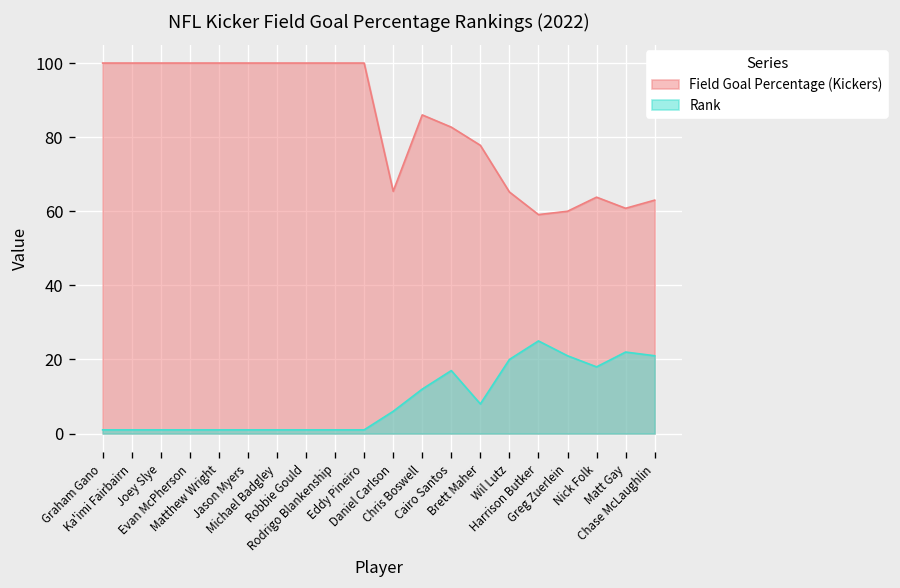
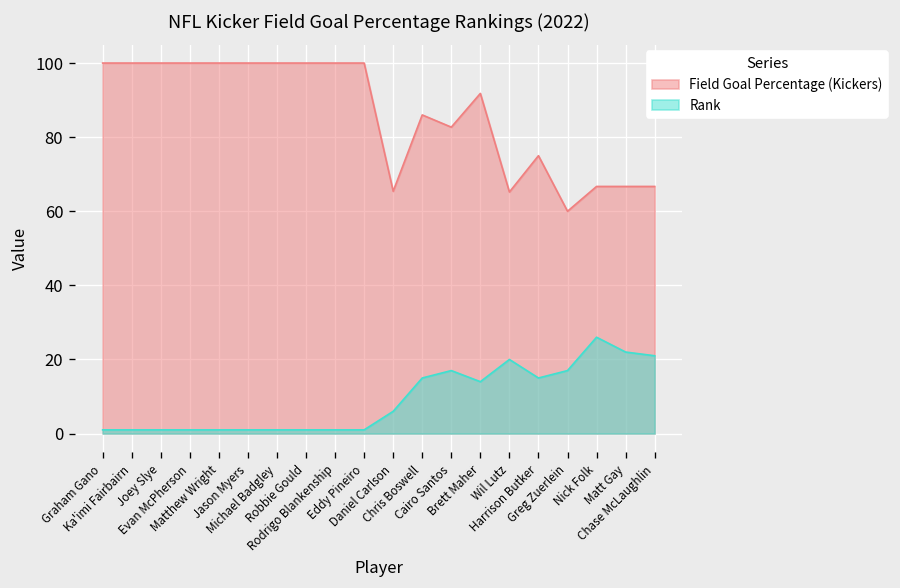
Rank, Chris Boswell: 12 -> 15
Field Goal Percentage (Kickers), Brett Maher: 78 -> 92
Rank, Brett Maher: 8 -> 14
Field Goal Percentage (Kickers), Harrison Butker: 59 -> 75
Rank, Harrison Butker: 25 -> 15
Rank, Greg Zuerlein: 21 -> 17
Field Goal Percentage (Kickers), Nick Folk: 64 -> 67
Rank, Nick Folk: 18 -> 26
Field Goal Percentage (Kickers), Matt Gay: 61 -> 67
Field Goal Percentage (Kickers), Chase McLaughlin: 63 -> 67
